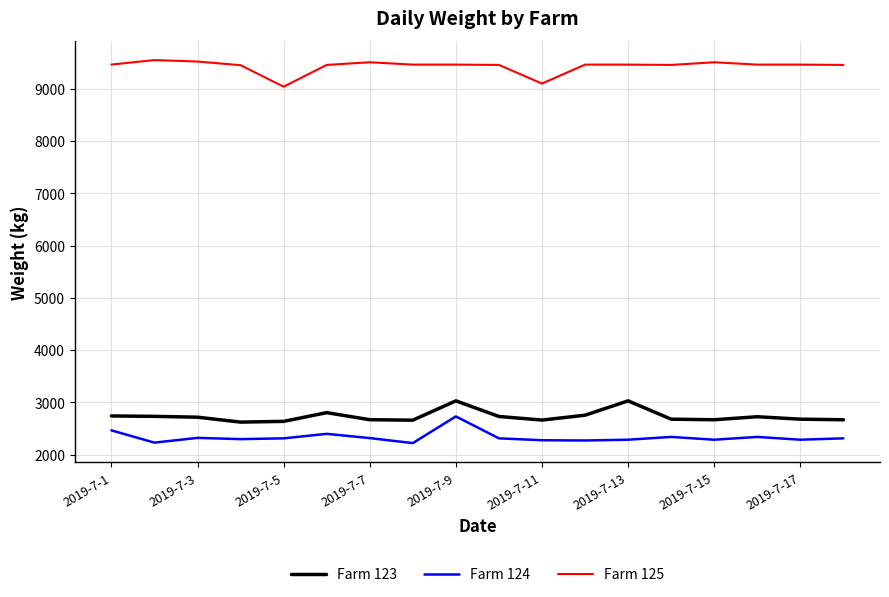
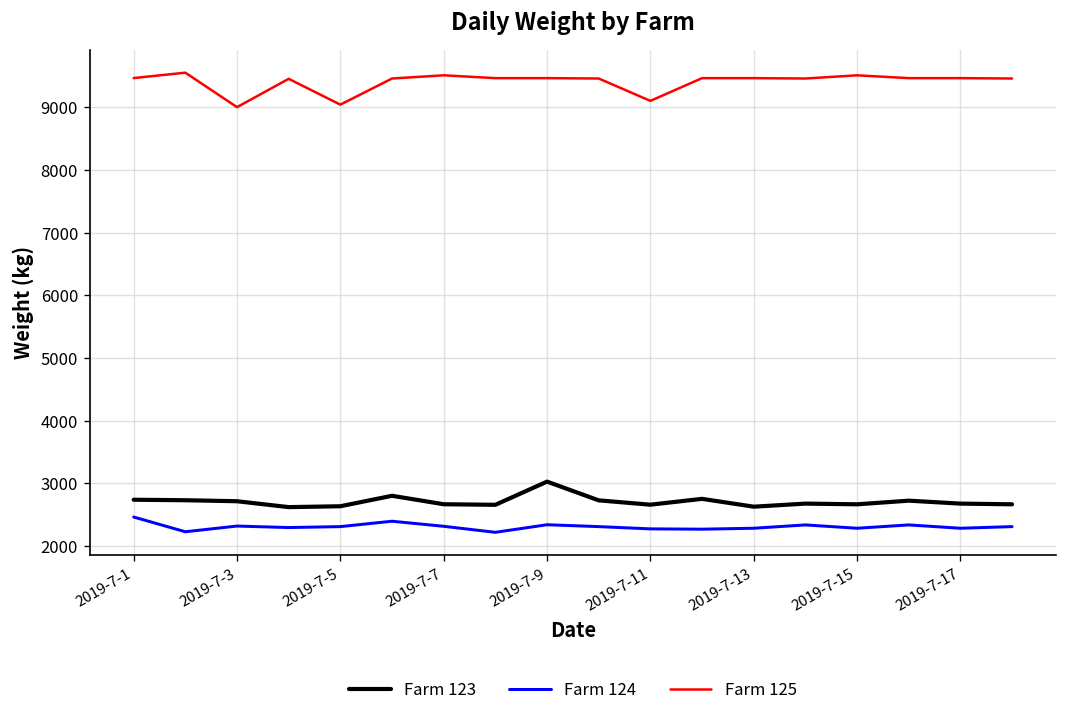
Farm 125, 2019-7-3: 9500 -> 9000
Farm 124, 2019-7-9: 2700 -> 2300
Farm 123, 2019-7-13: 3000 -> 2600
